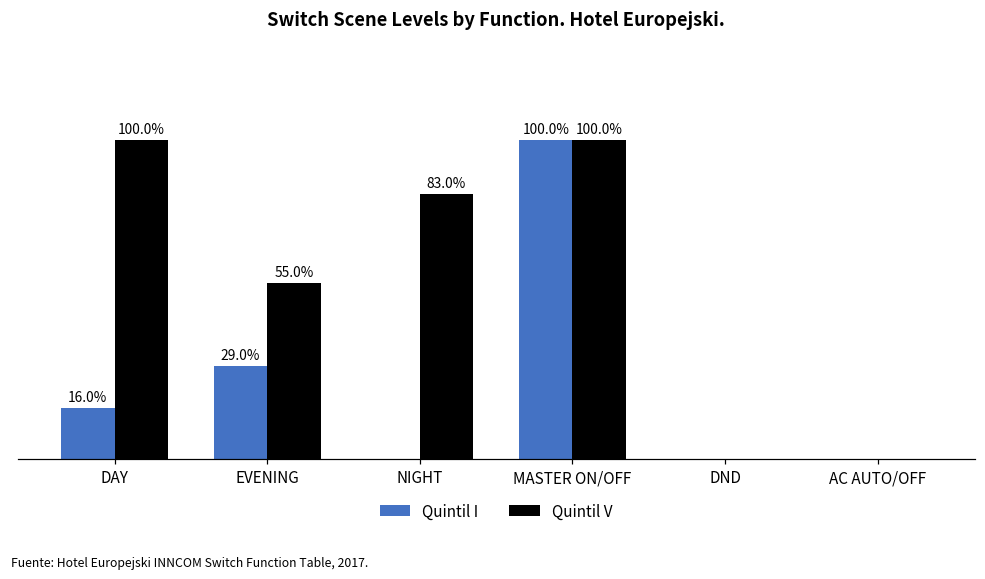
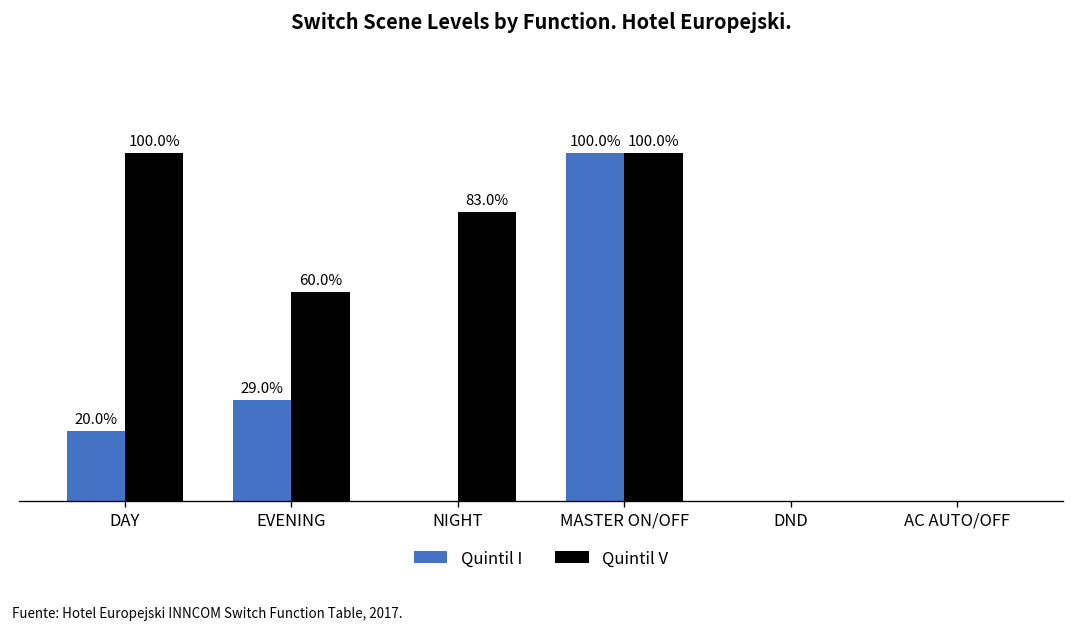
Quintil I, DAY: 16.0% -> 20.0%
Quintil V, EVENING: 55.0% -> 60.0%
